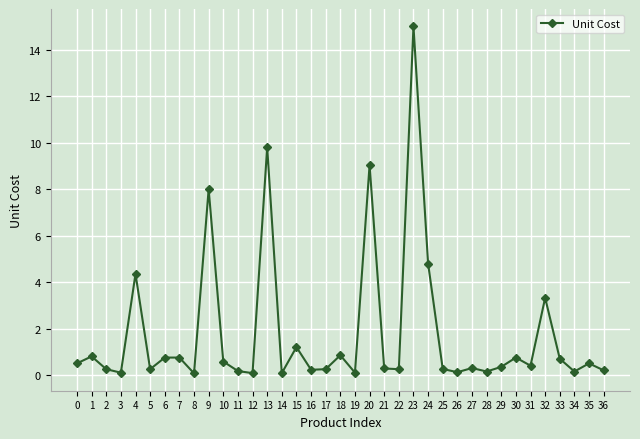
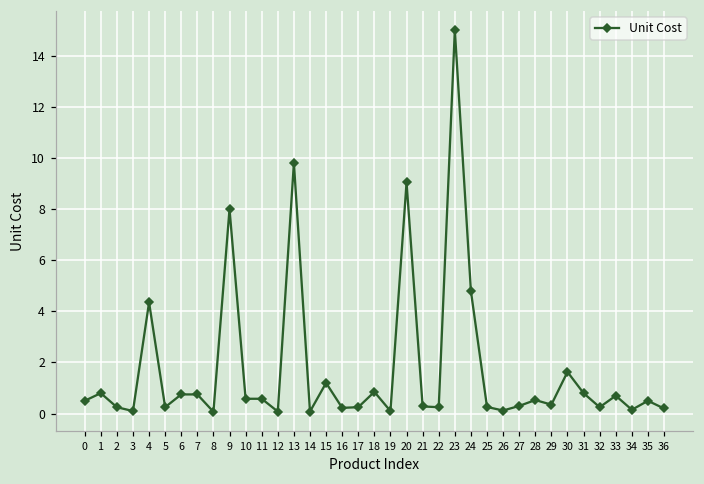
11: 0.2 -> 0.6
28: 0.2 -> 0.5
30: 0.8 -> 1.6
31: 0.4 -> 0.8
32: 3.3 -> 0.3
